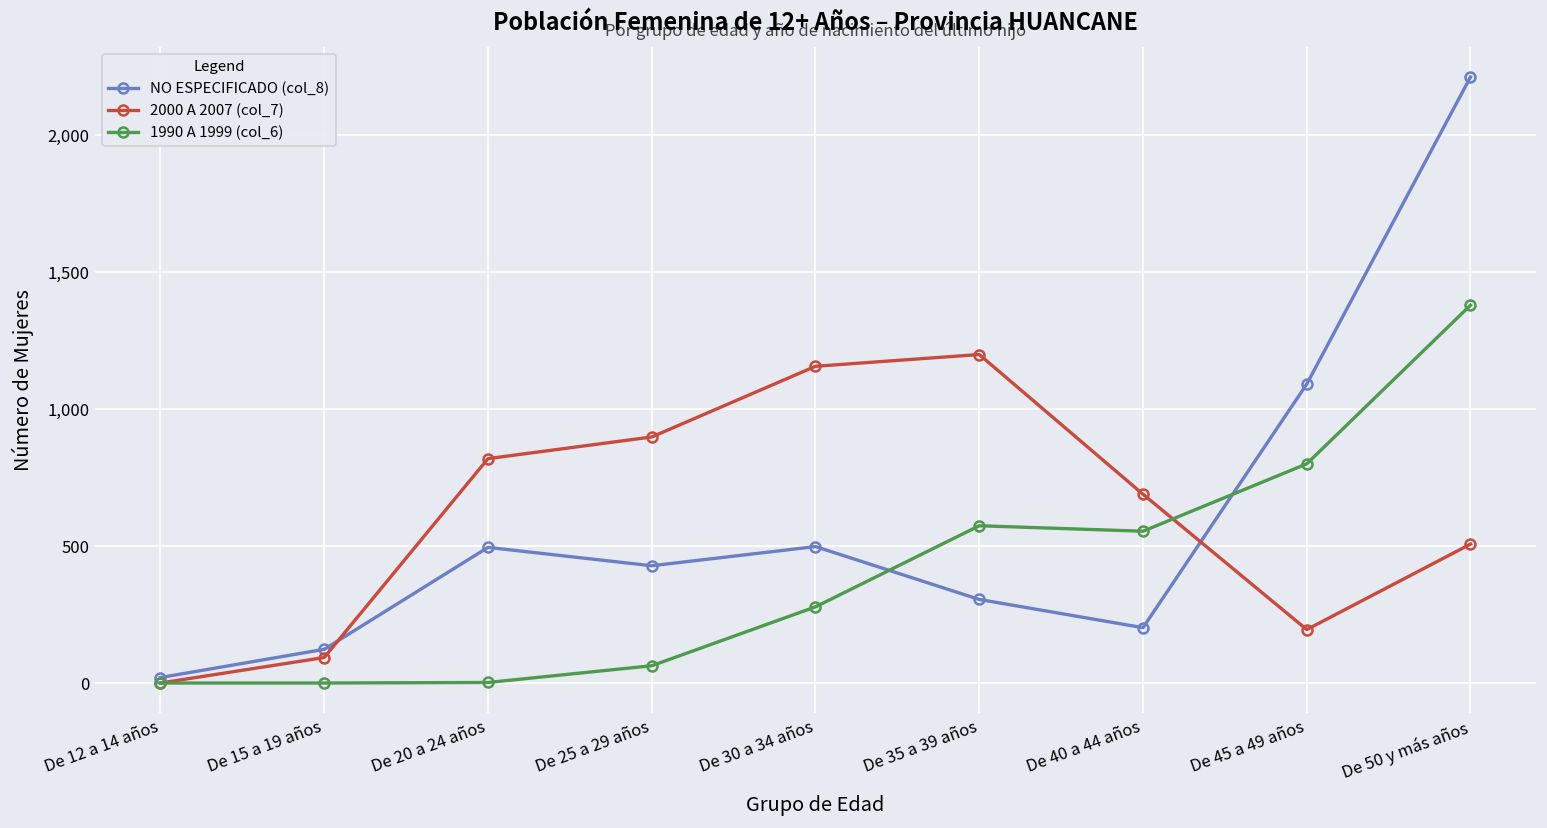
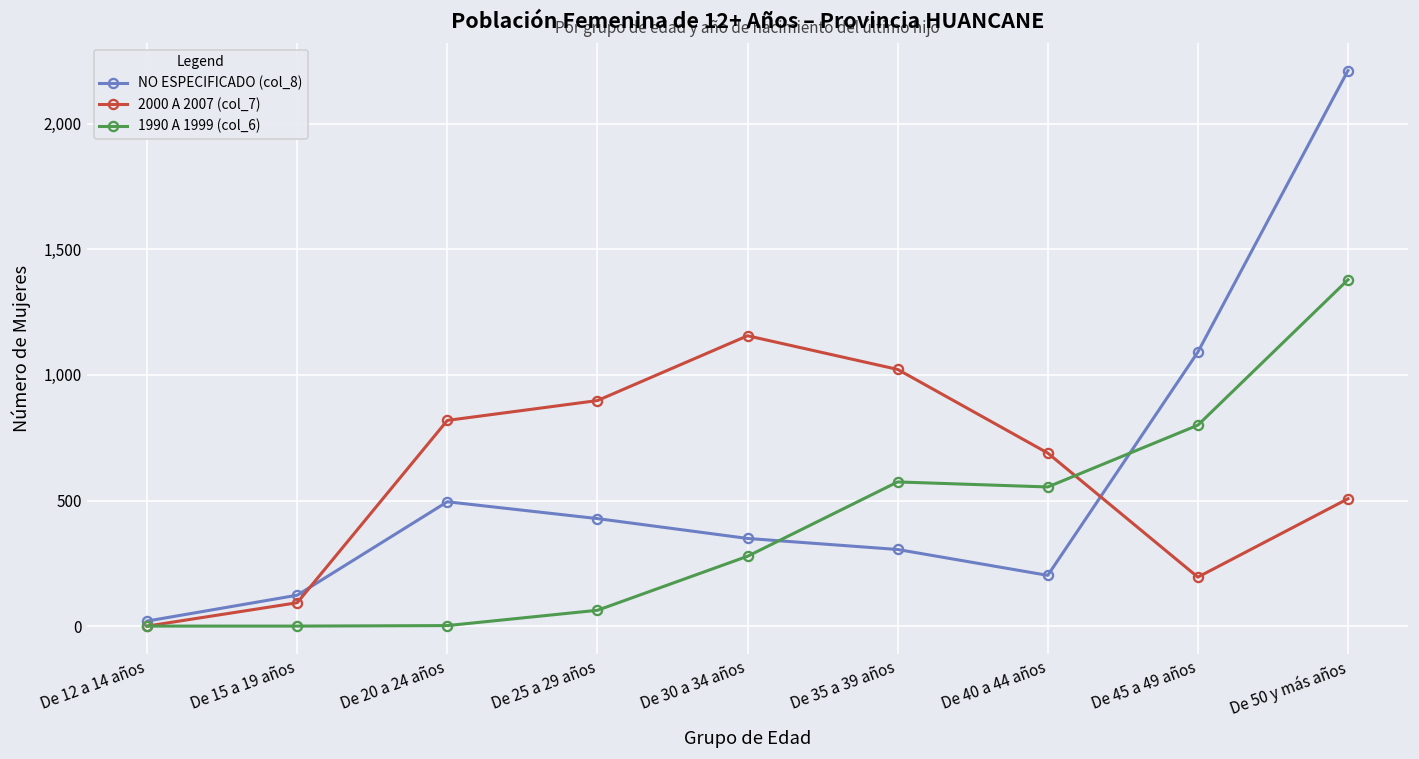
NO ESPECIFICADO (col_8), De 30 a 34 años: 500 -> 350
2000 A 2007 (col_7), De 35 a 39 años: 1,200 -> 1,020
